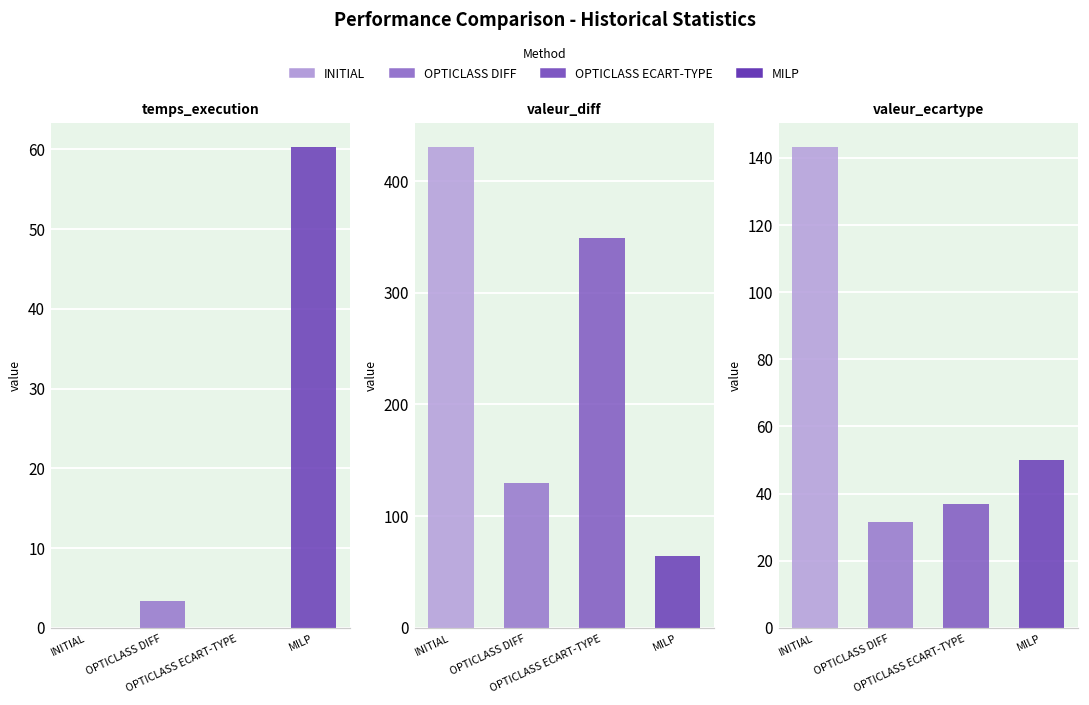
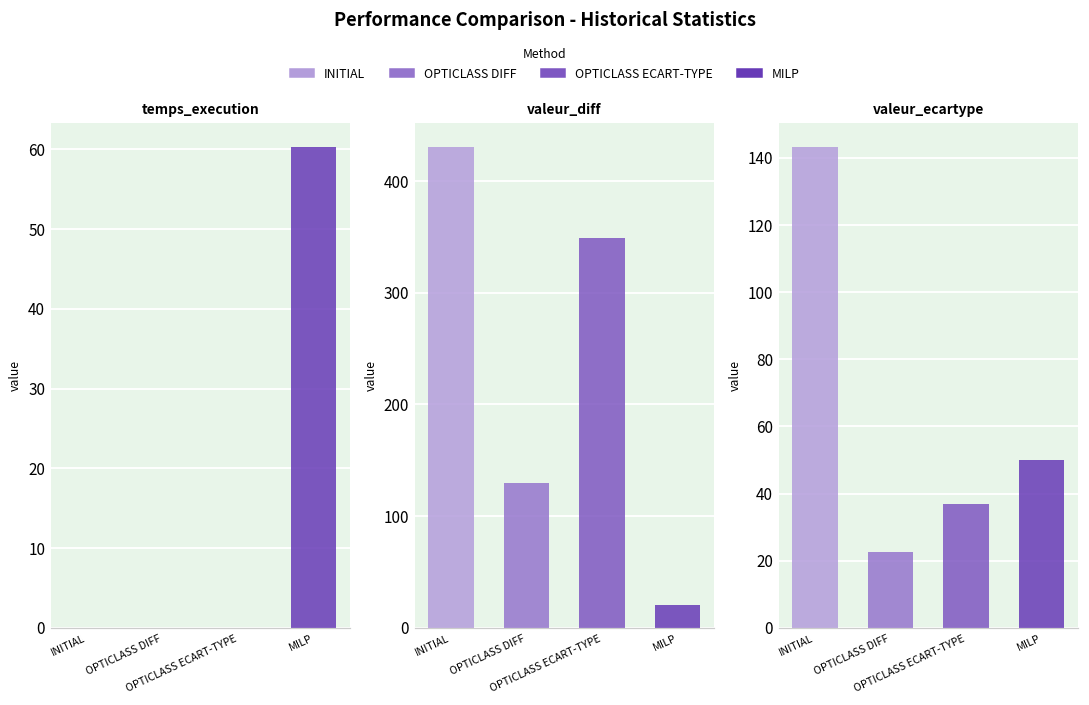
temps_execution, OPTICLASS DIFF: 3 -> 0
valeur_diff, MILP: 64 -> 20
valeur_ecartype, OPTICLASS DIFF: 32 -> 22
